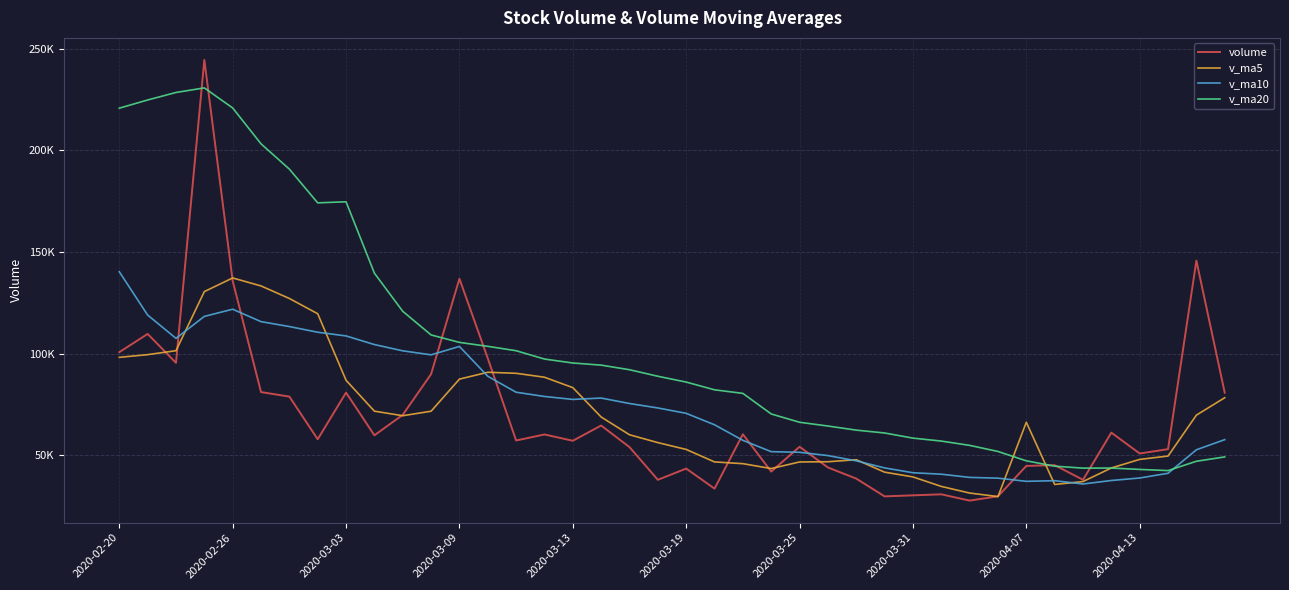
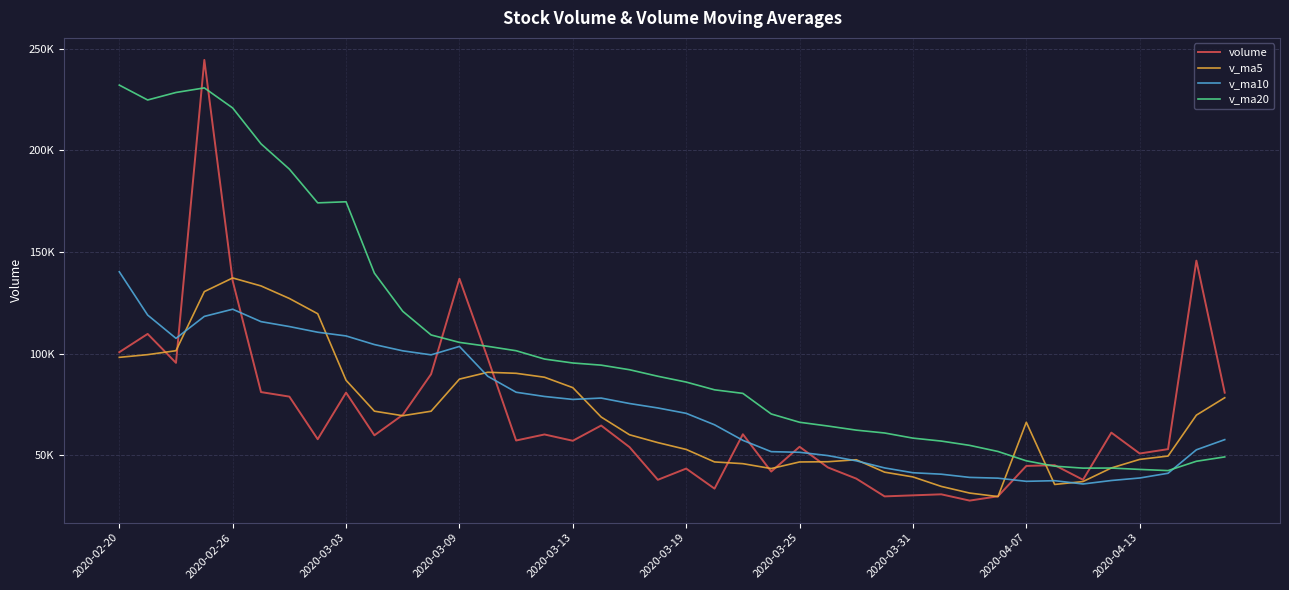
v_ma20, 2020-02-20: 221000 -> 232000
